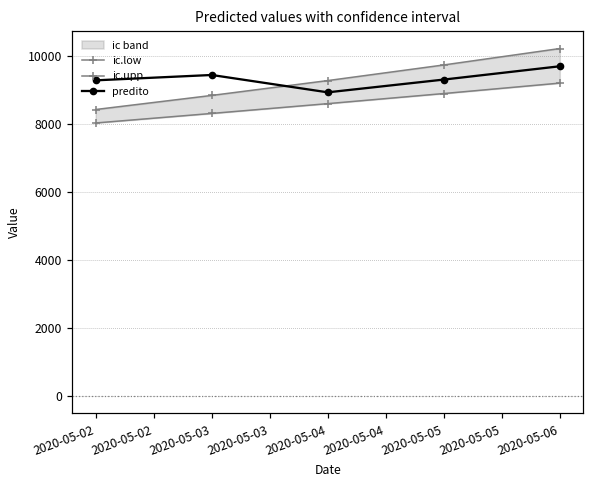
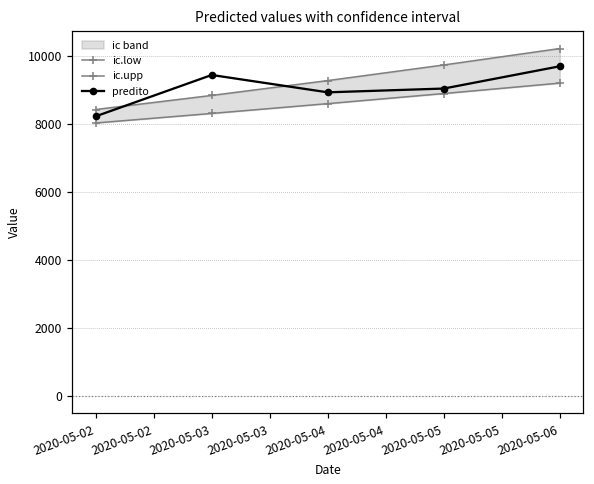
predito, 2020-05-02: 9300 -> 8200
predito, 2020-05-05: 9300 -> 9000
